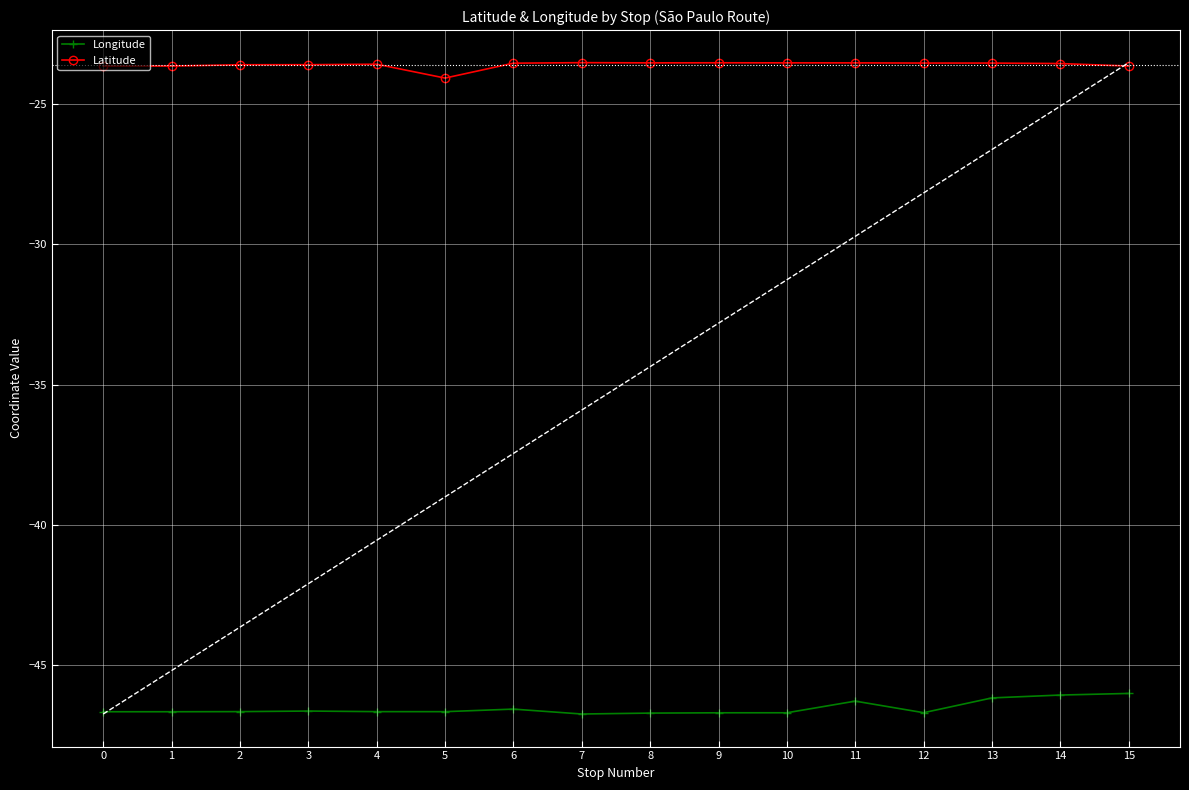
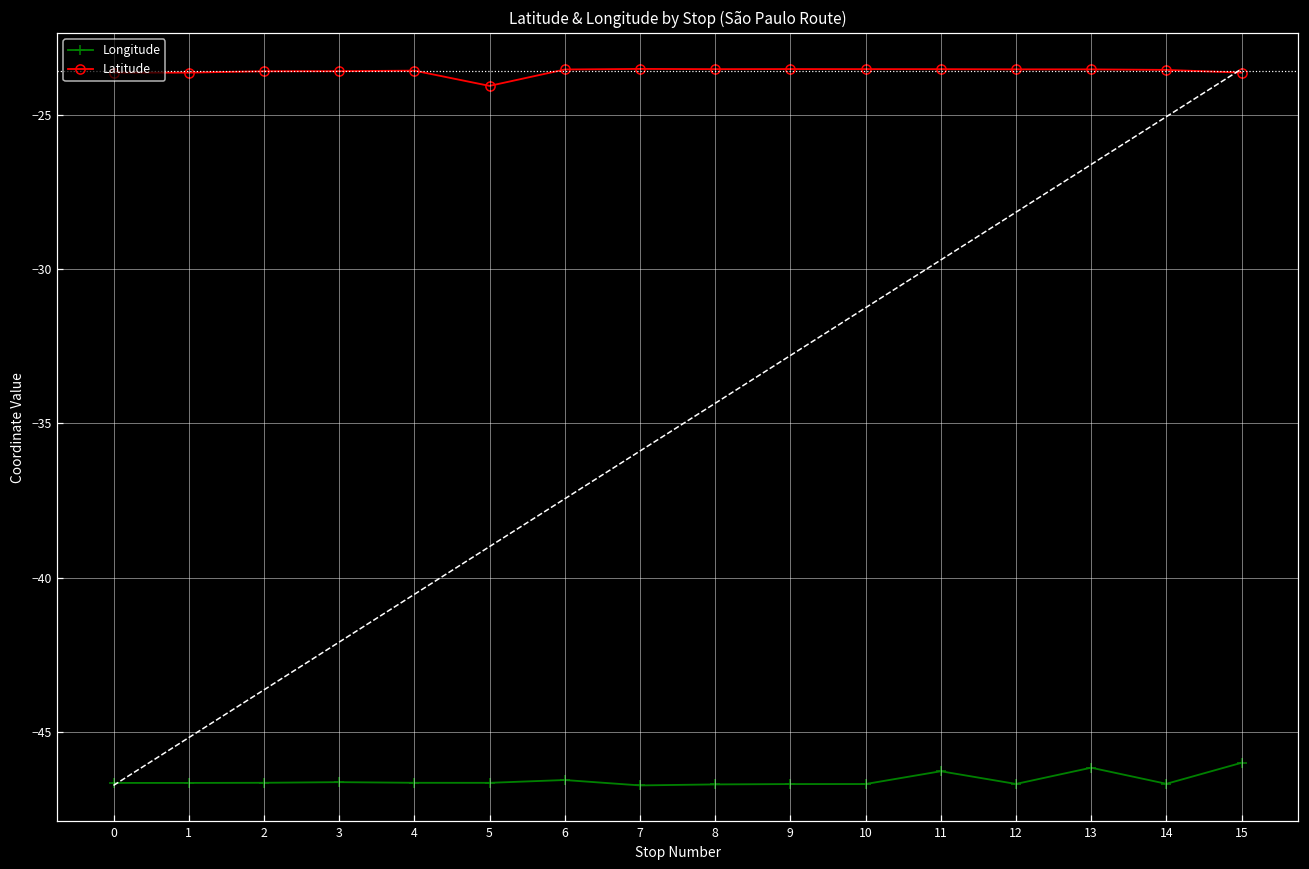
Longitude, 14: -46.1 -> -46.7
